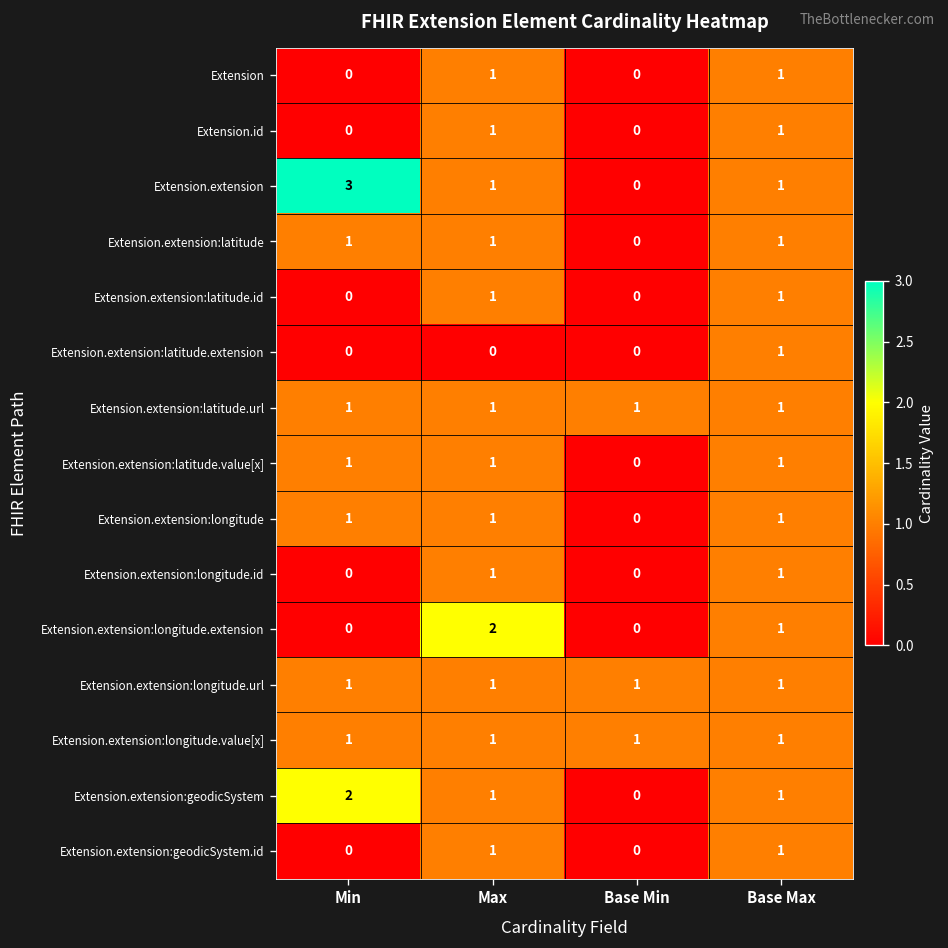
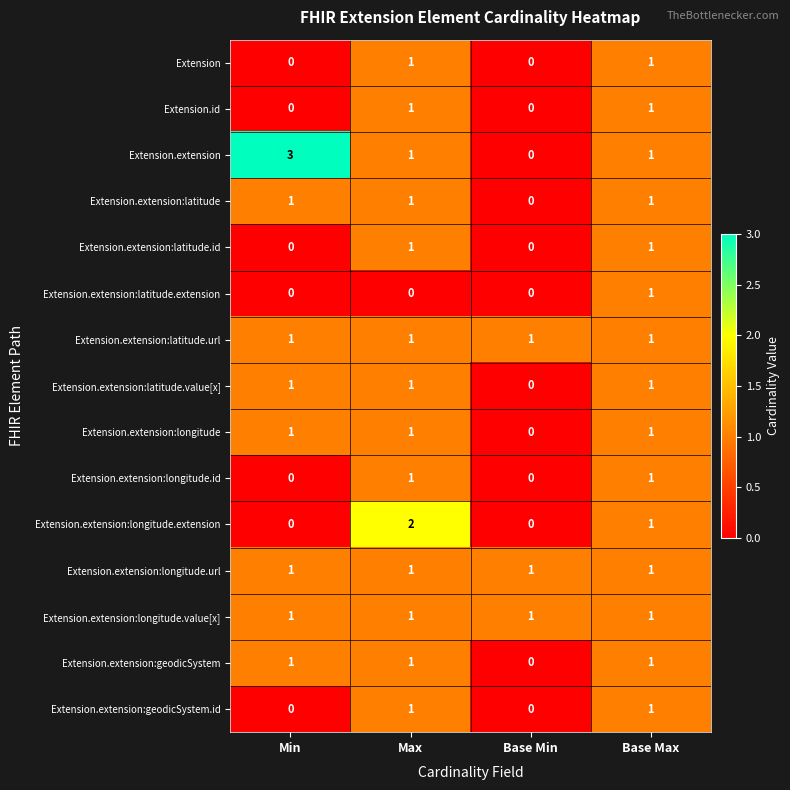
Extension.extension:geodicSystem, Min: 2 -> 1
